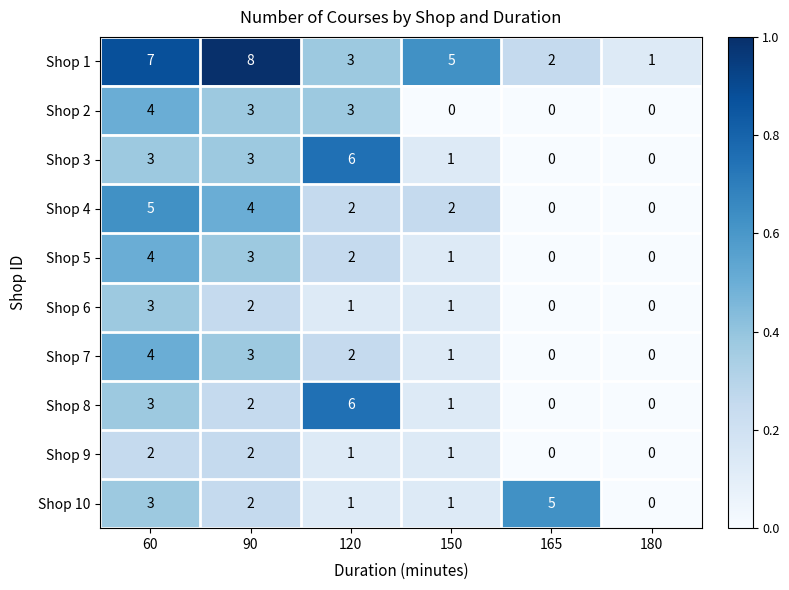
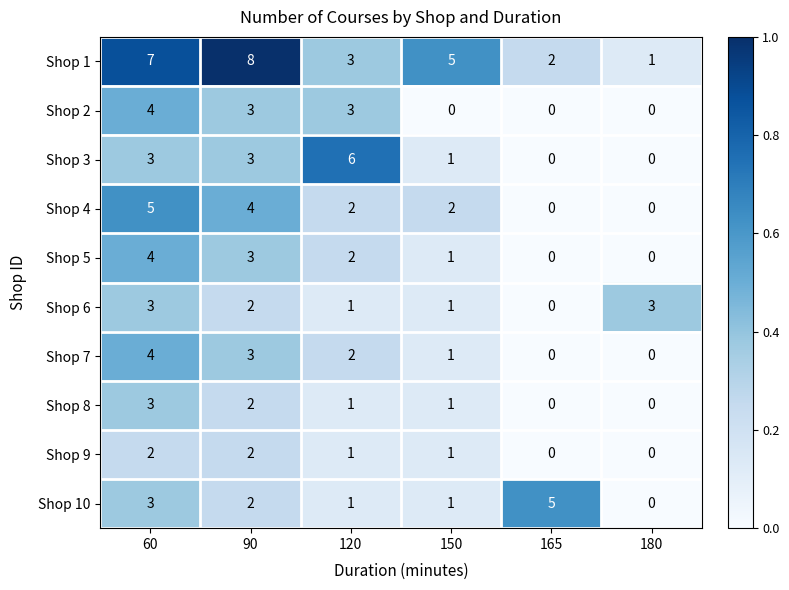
Shop 6, 180: 0 -> 3
Shop 8, 120: 6 -> 1
